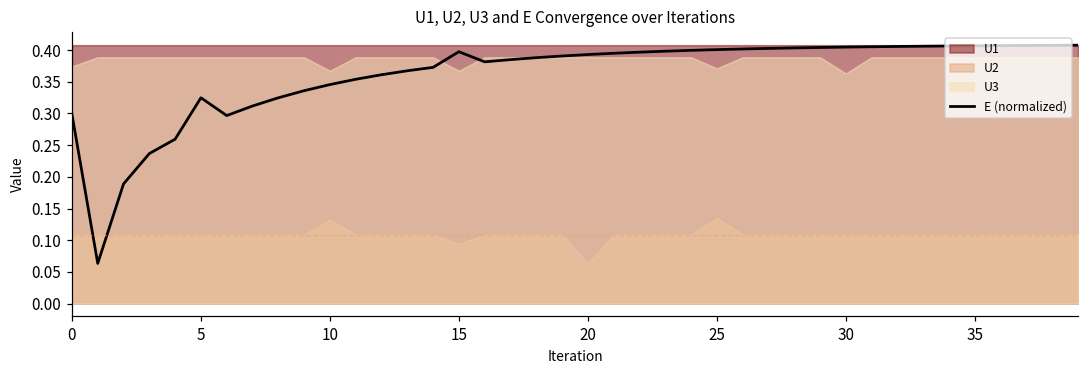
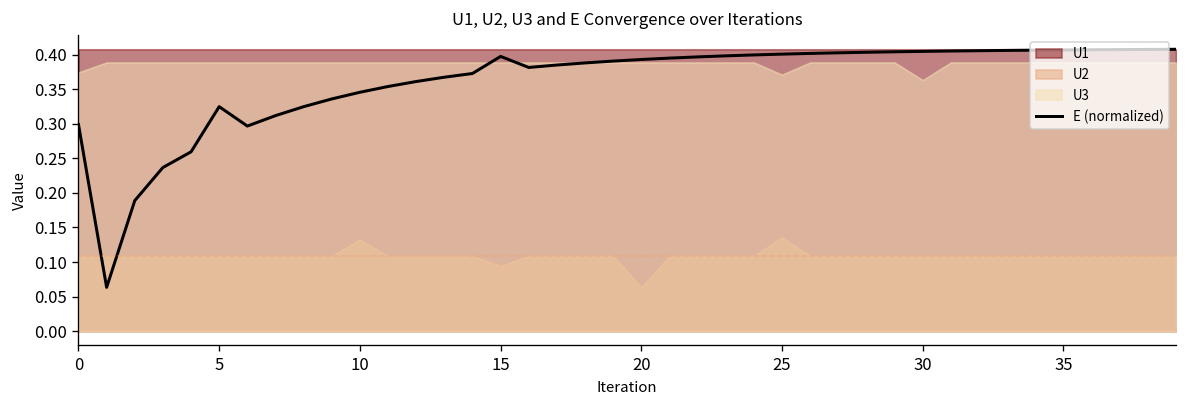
U3, 10: 0.37 -> 0.39
U3, 15: 0.37 -> 0.39
